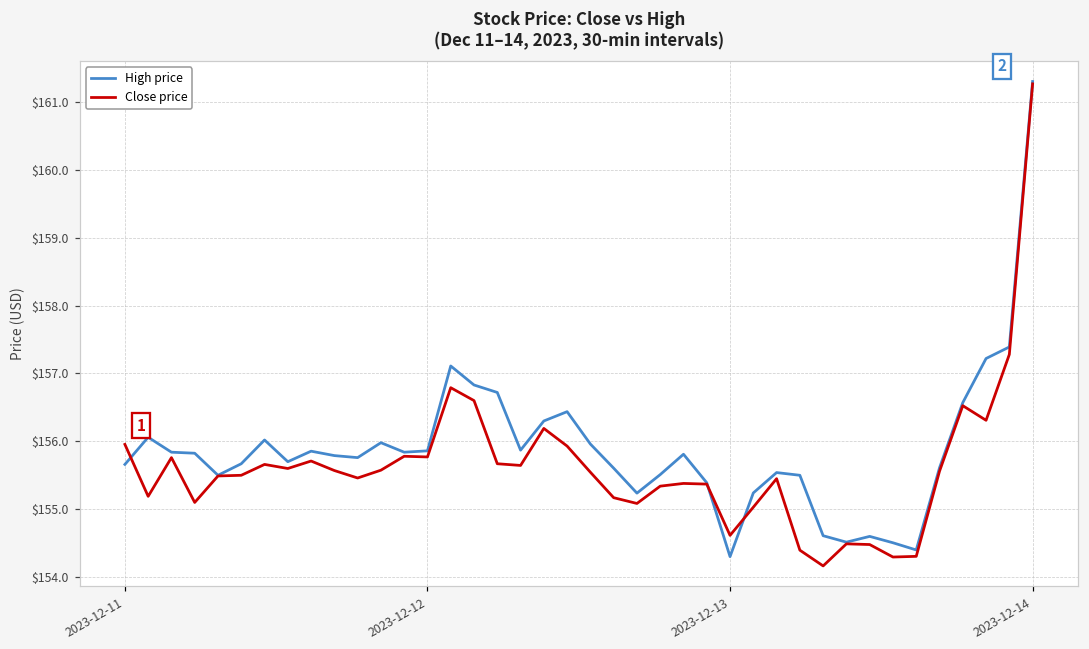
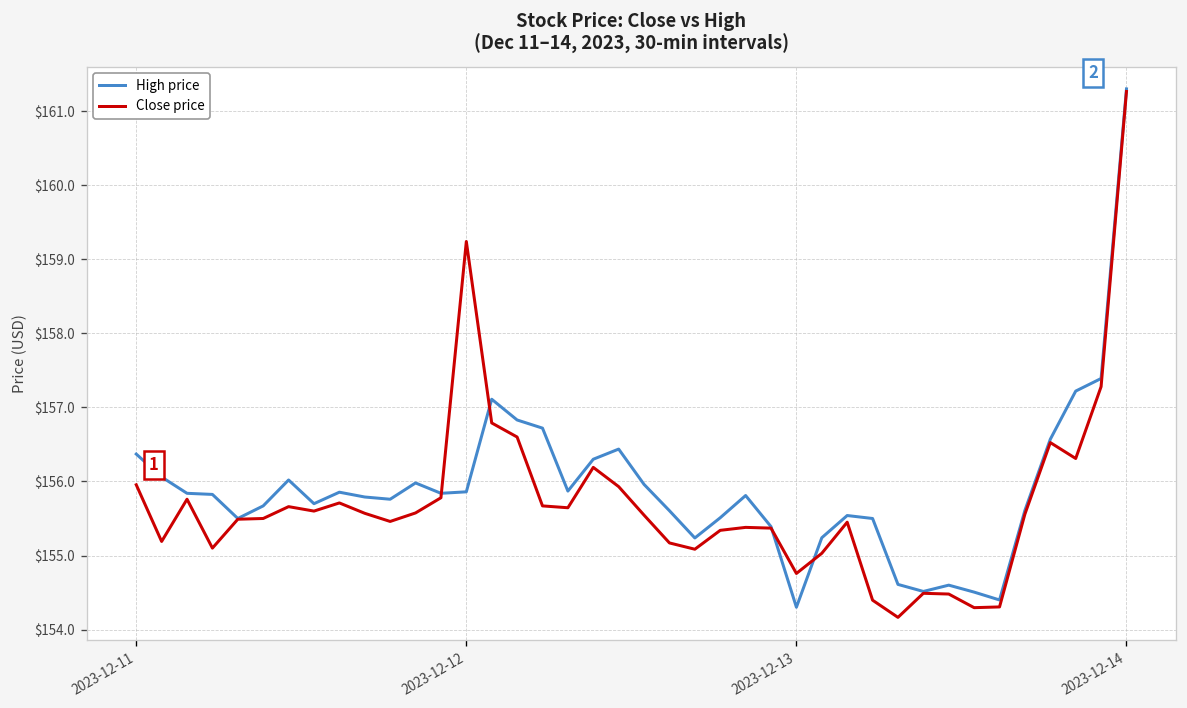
High price, 2023-12-11: $155.7 -> $156.4
Close price, 2023-12-12: $155.8 -> $159.2
Close price, 2023-12-13: $154.6 -> $154.8
